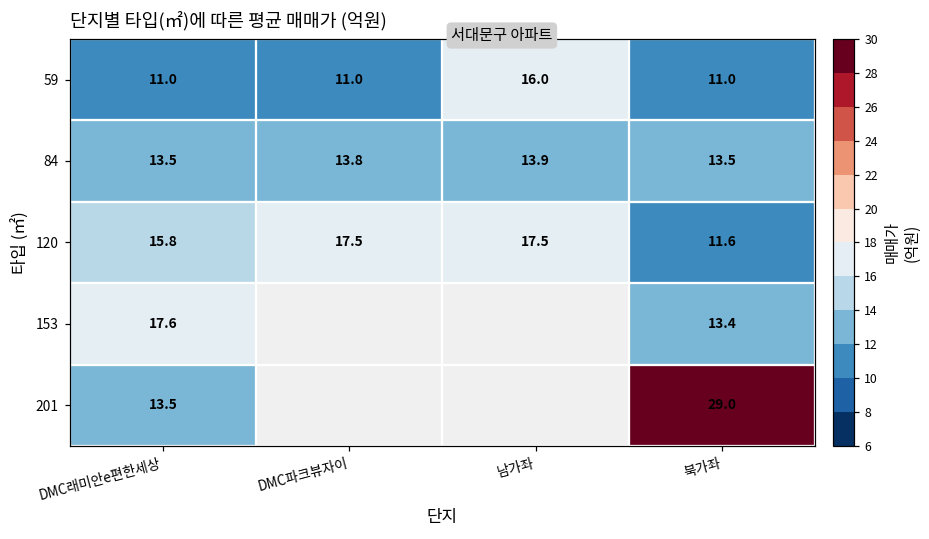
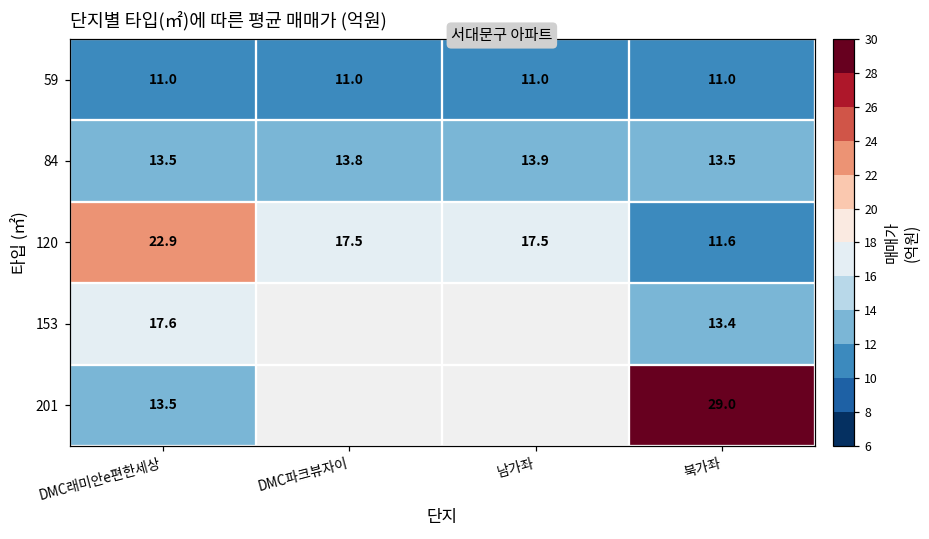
59, 남가좌: 16.0 -> 11.0
120, DMC래미안e편한세상: 15.8 -> 22.9
